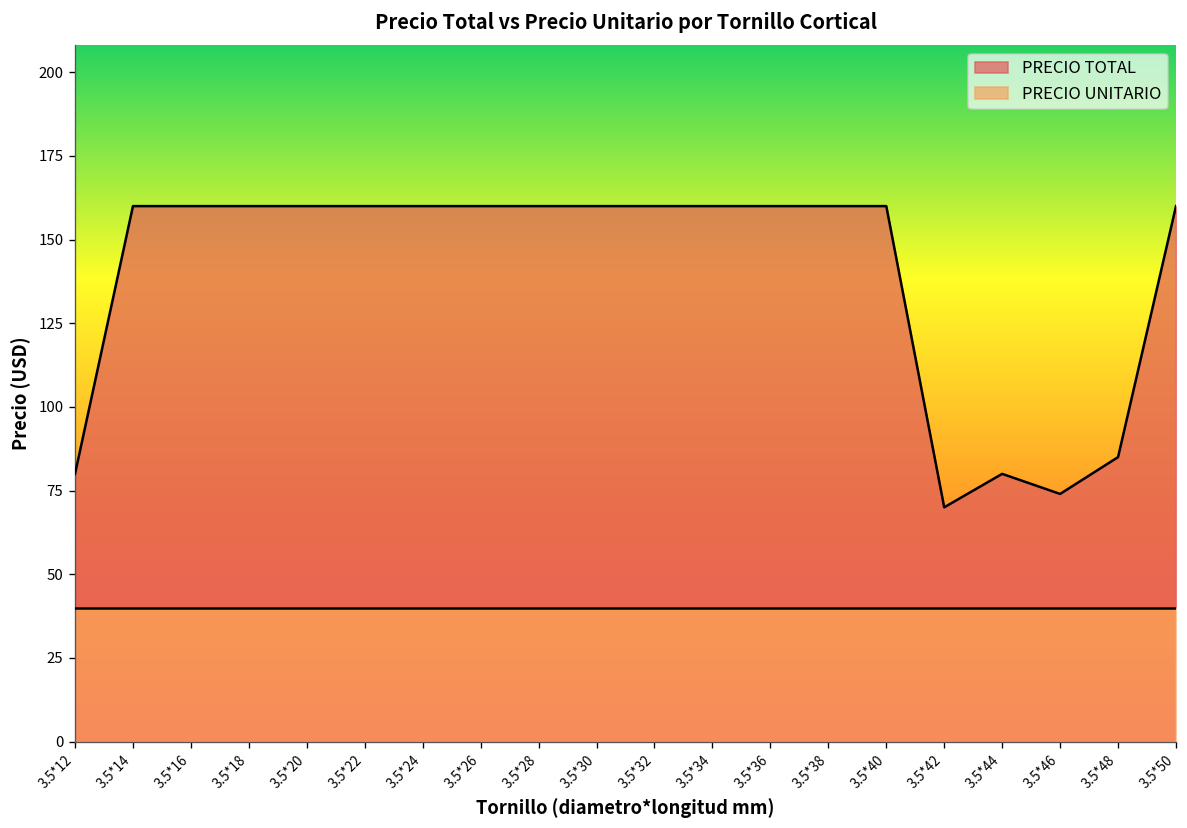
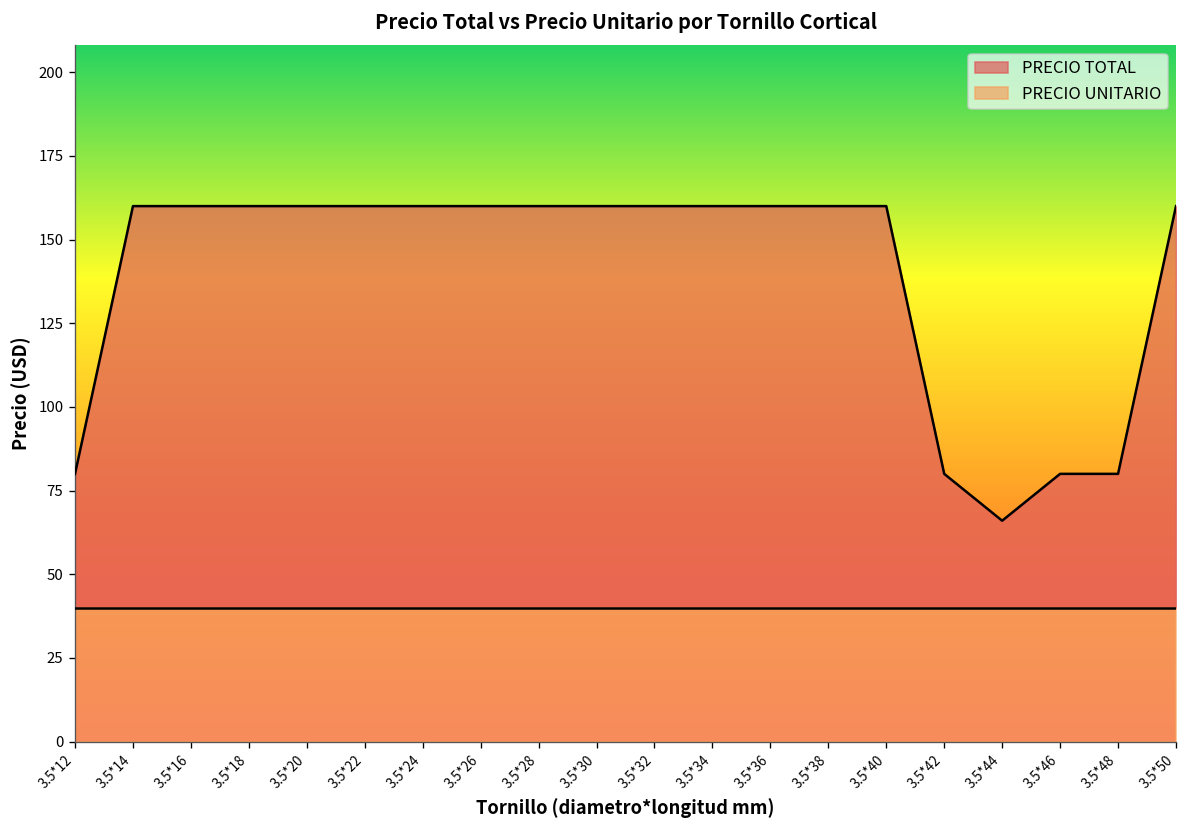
PRECIO TOTAL, 3.5*42: 70 -> 80
PRECIO TOTAL, 3.5*44: 80 -> 66
PRECIO TOTAL, 3.5*46: 74 -> 80
PRECIO TOTAL, 3.5*48: 85 -> 80
